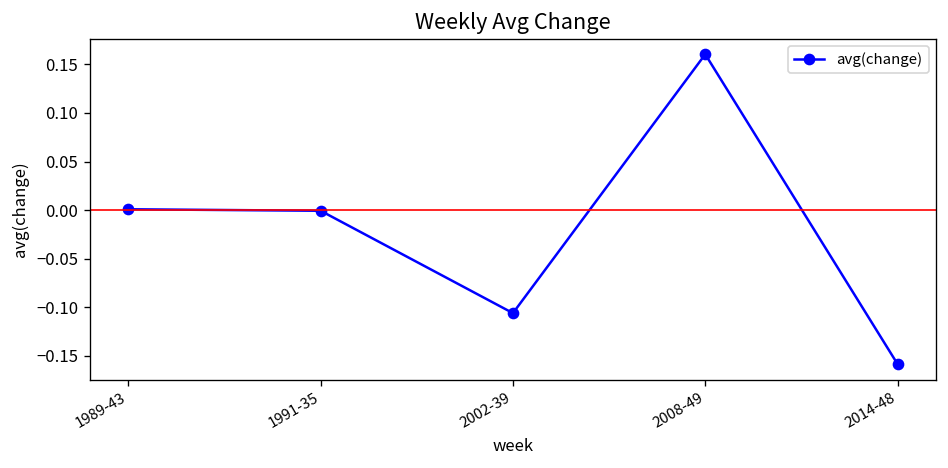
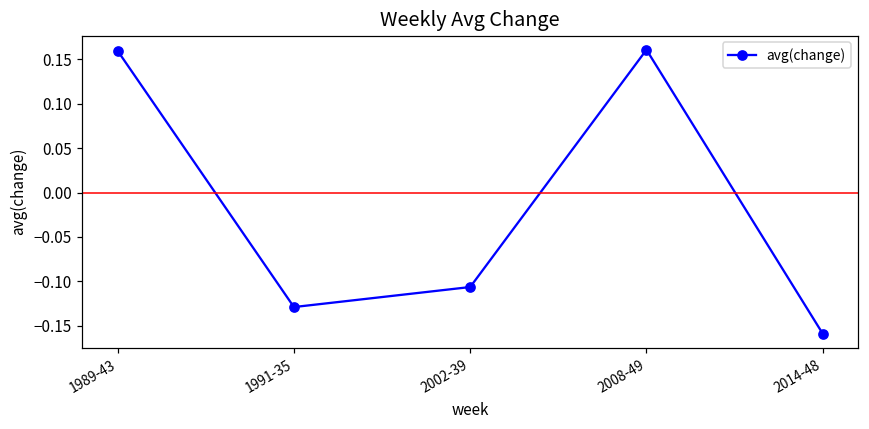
1989-43: 0.00 -> 0.16
1991-35: 0.00 -> -0.13
